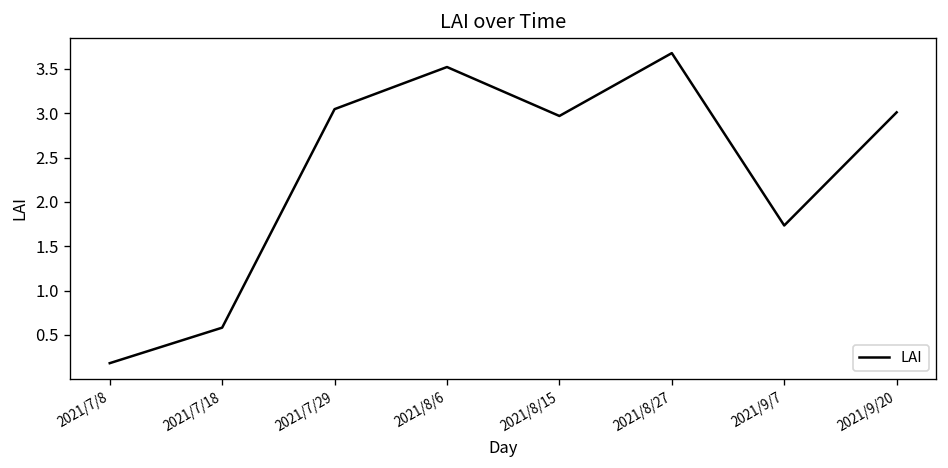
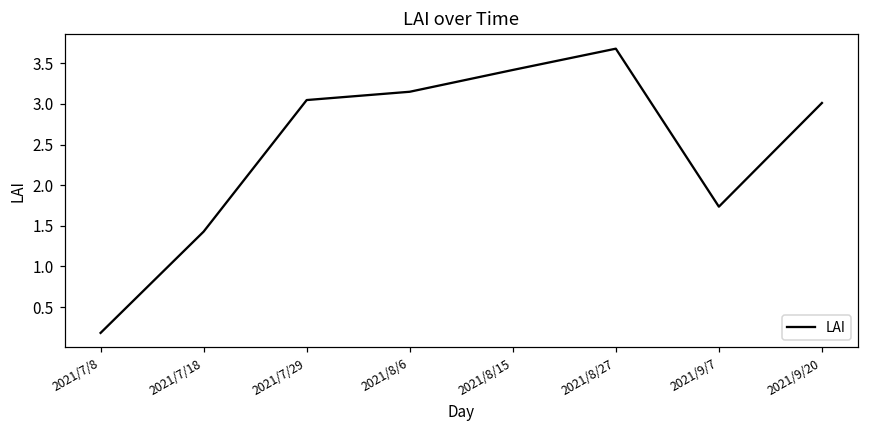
2021/7/18: 0.6 -> 1.4
2021/8/6: 3.5 -> 3.1
2021/8/15: 3.0 -> 3.4
